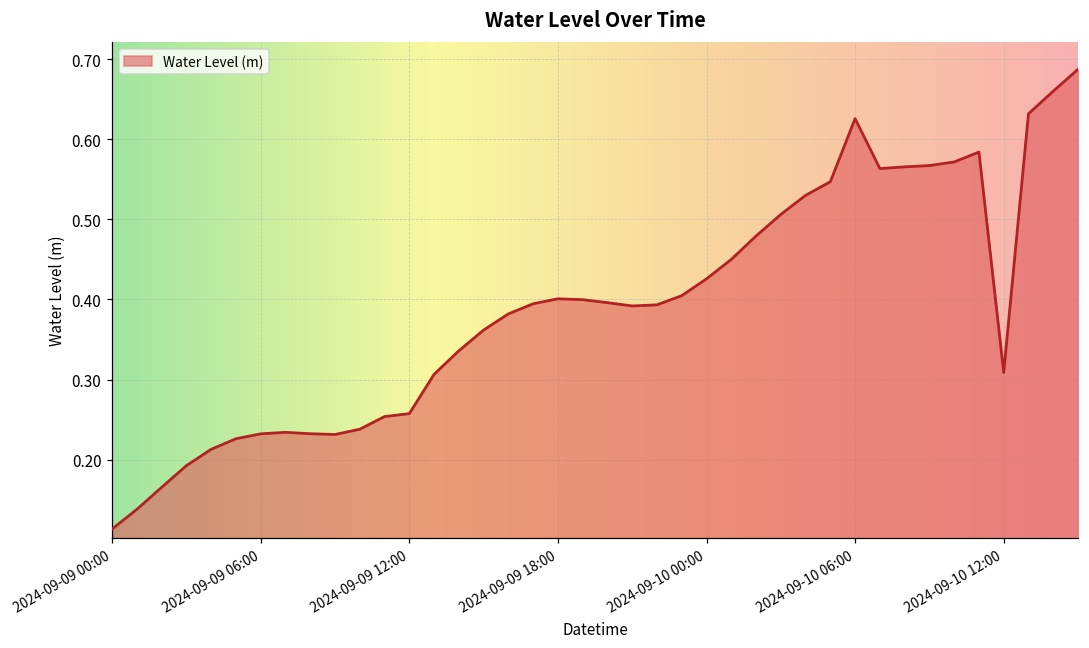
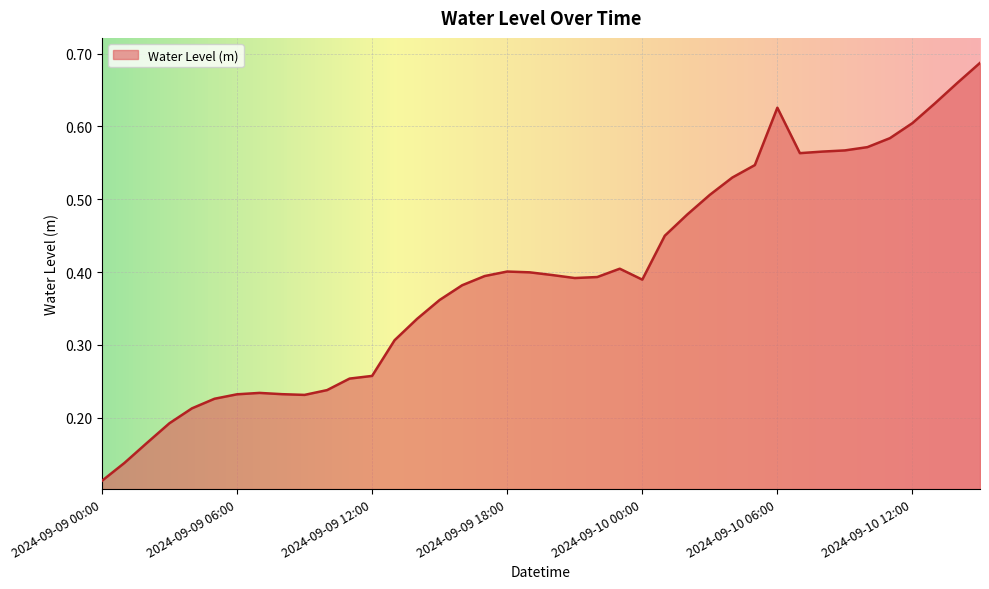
2024-09-10 00:00: 0.43 -> 0.39
2024-09-10 12:00: 0.31 -> 0.60
